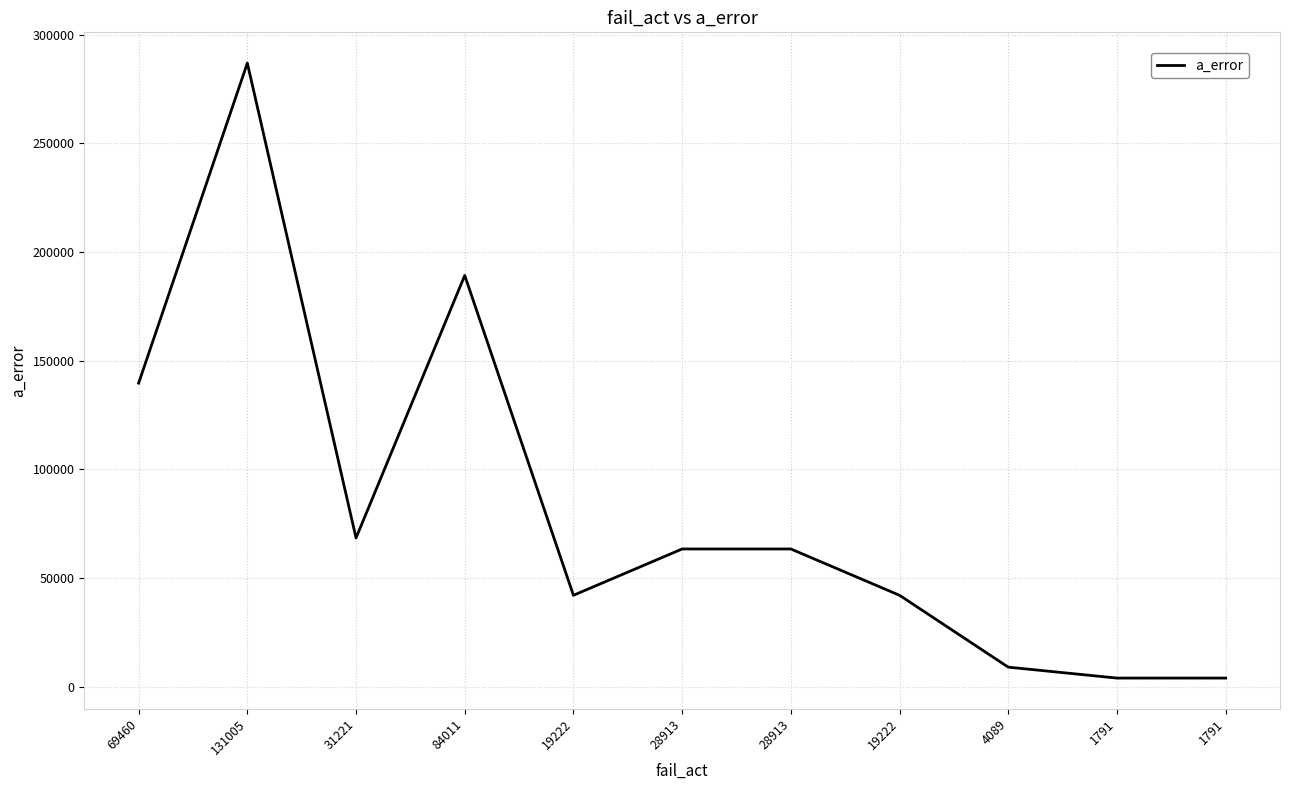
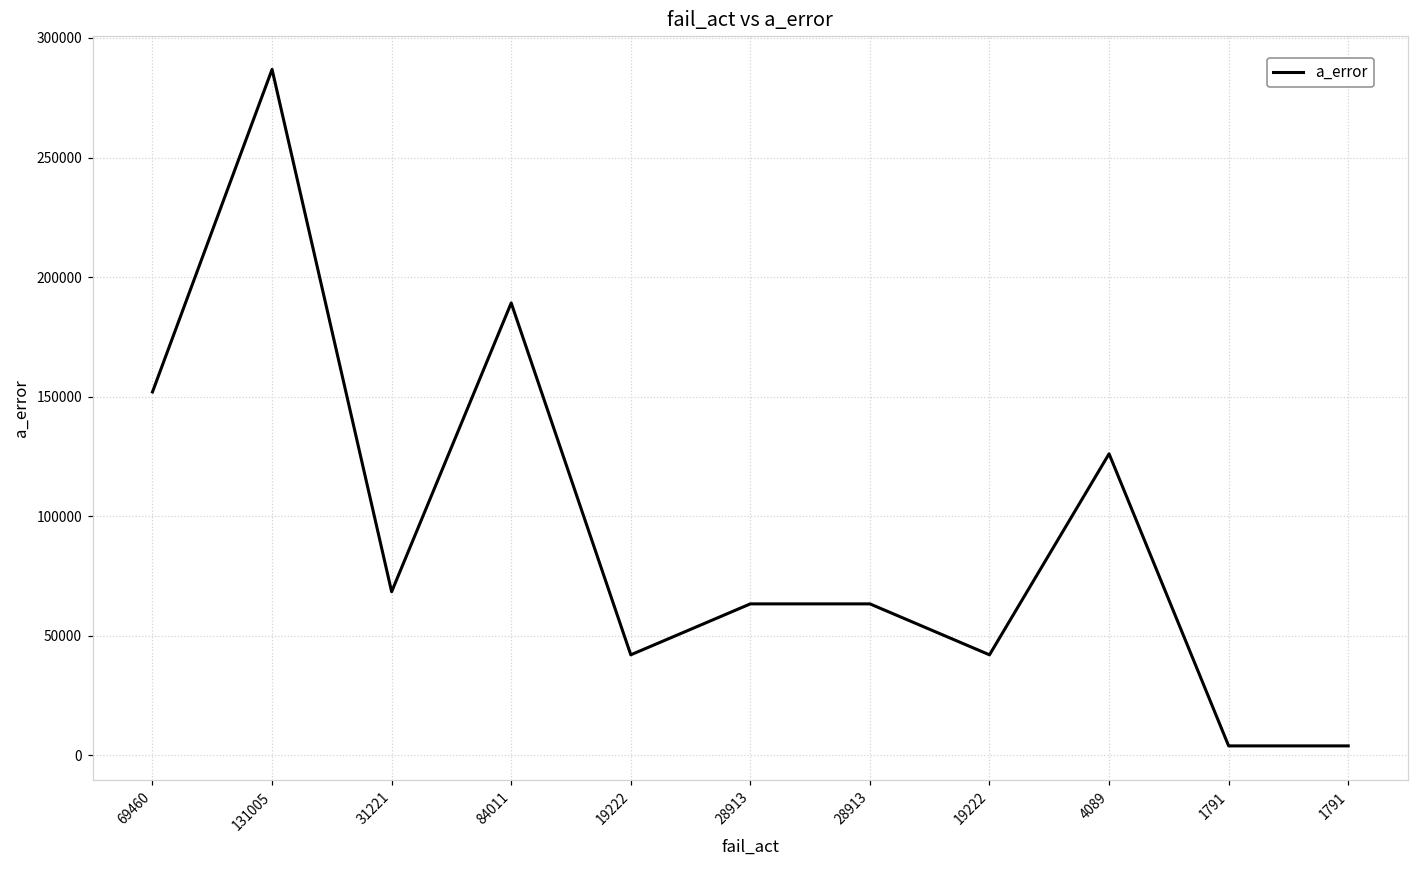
69460: 140000 -> 152000
4089: 9000 -> 126000
